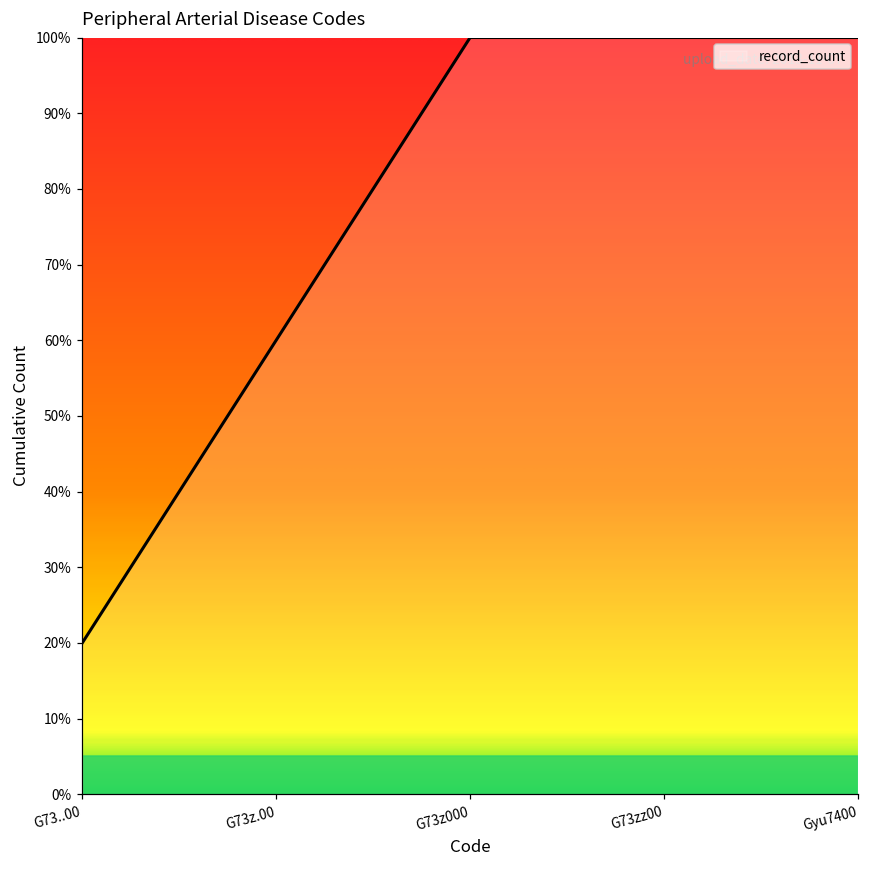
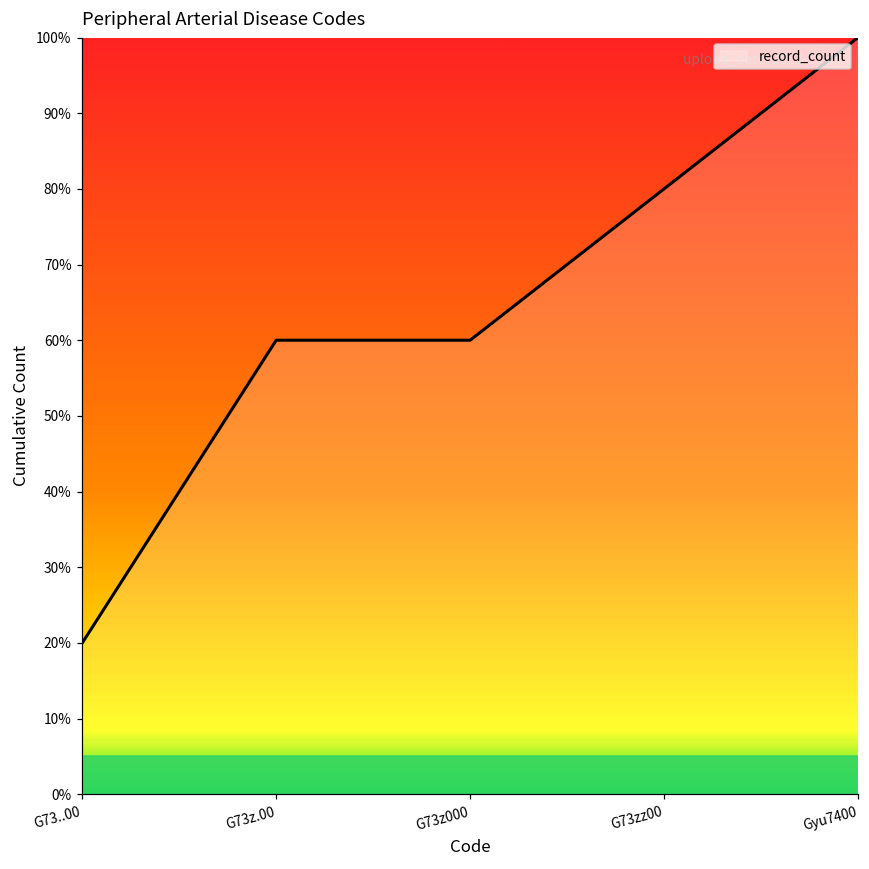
G73z000: 100% -> 60%
G73zz00: 100% -> 80%
